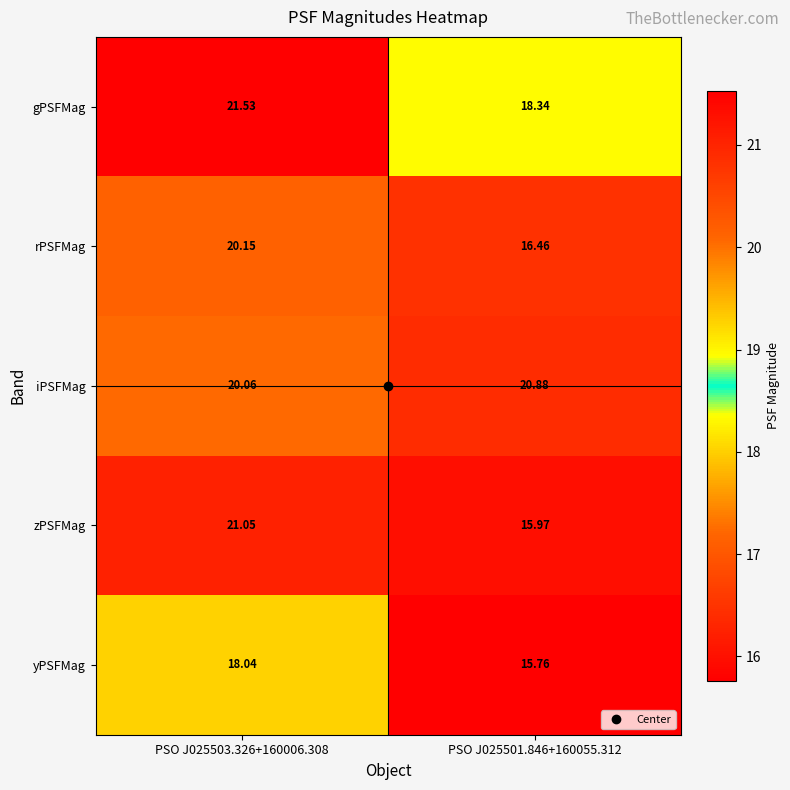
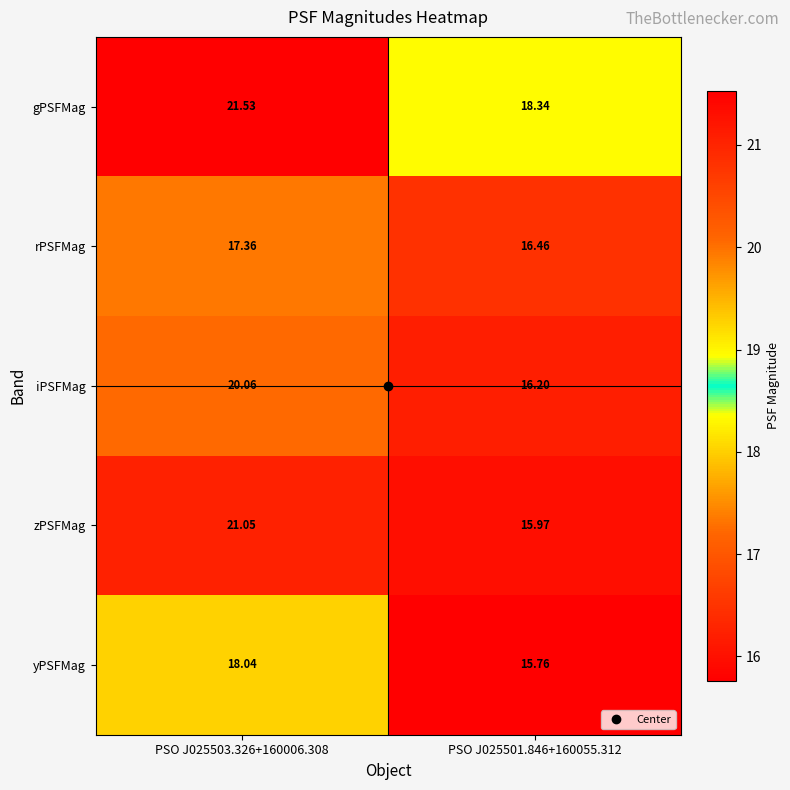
rPSFMag, PSO J025503.326+160006.308: 20.15 -> 17.36
iPSFMag, PSO J025501.846+160055.312: 20.88 -> 16.20
